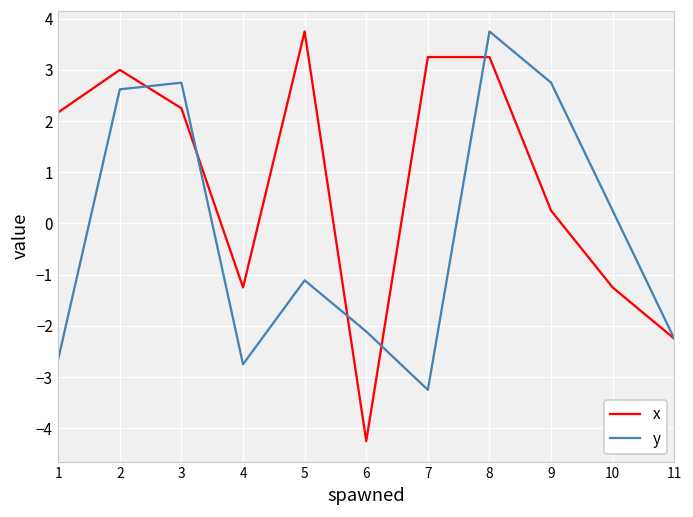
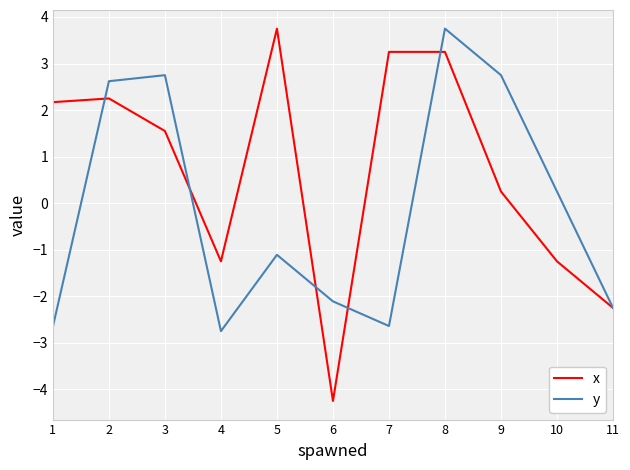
x, 2: 3.0 -> 2.3
x, 3: 2.3 -> 1.6
y, 7: -3.3 -> -2.6
